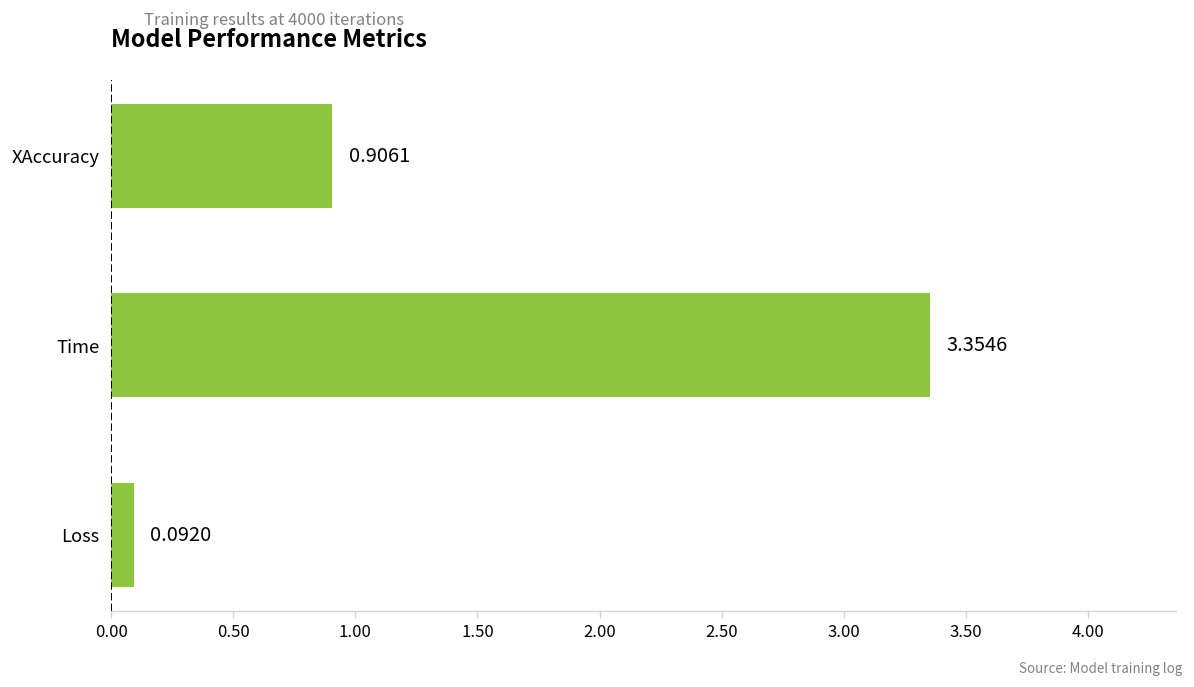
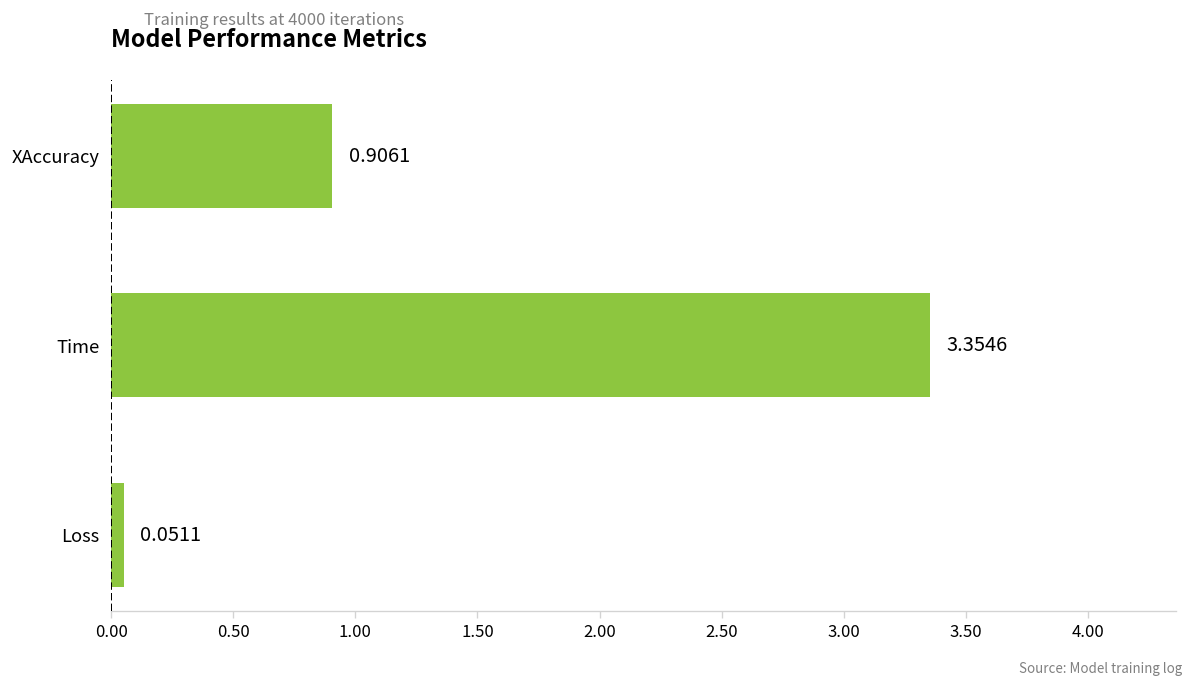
Loss: 0.0920 -> 0.0511
